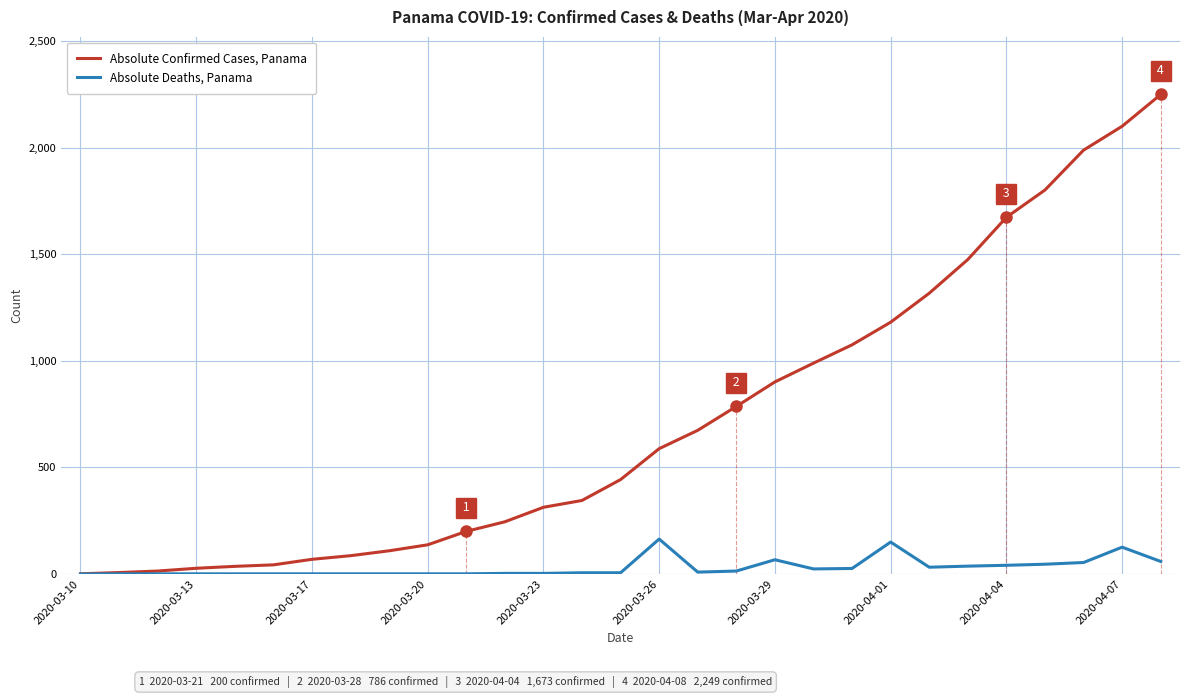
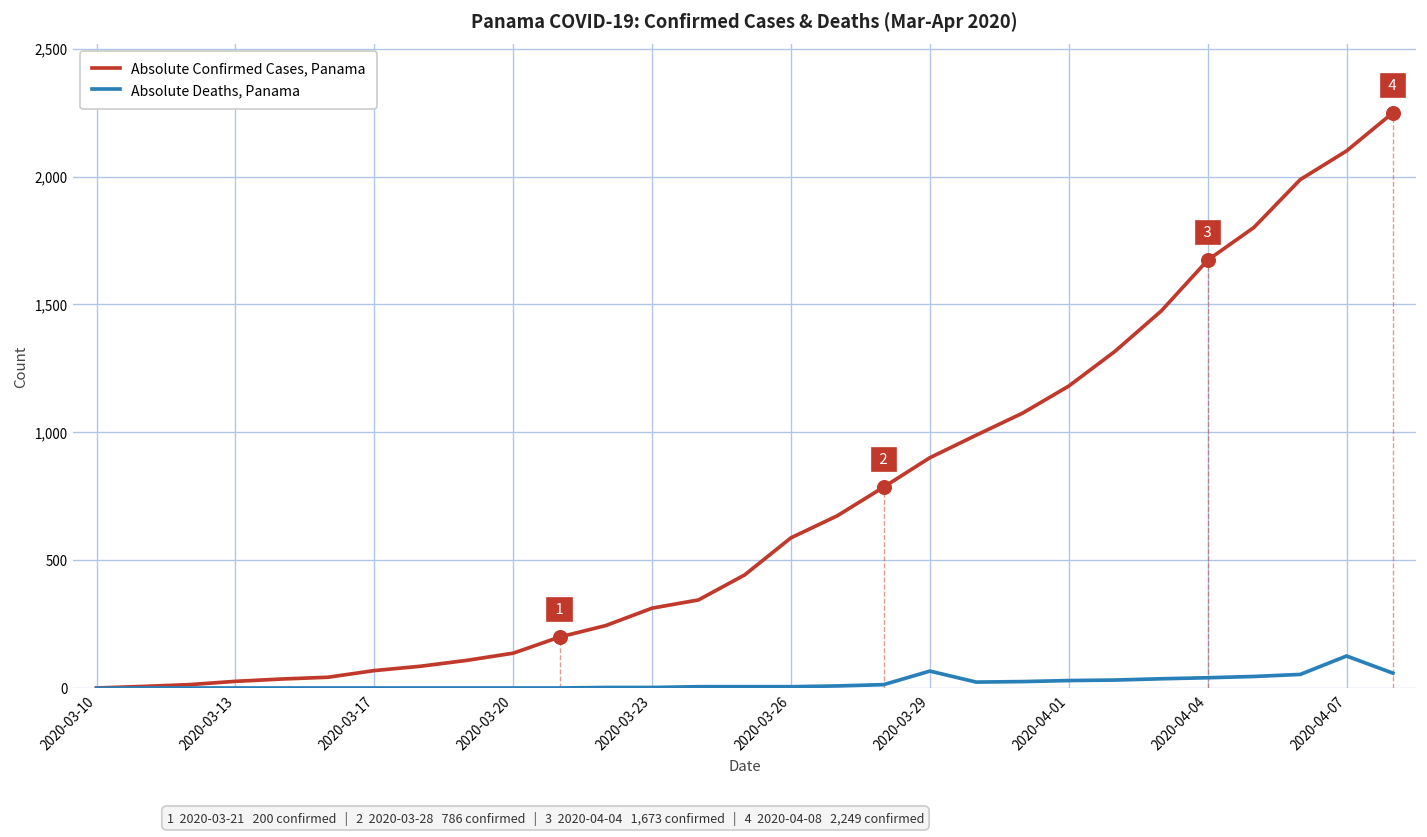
Absolute Deaths, Panama, 2020-03-26: 160 -> 10
Absolute Deaths, Panama, 2020-04-01: 150 -> 30
